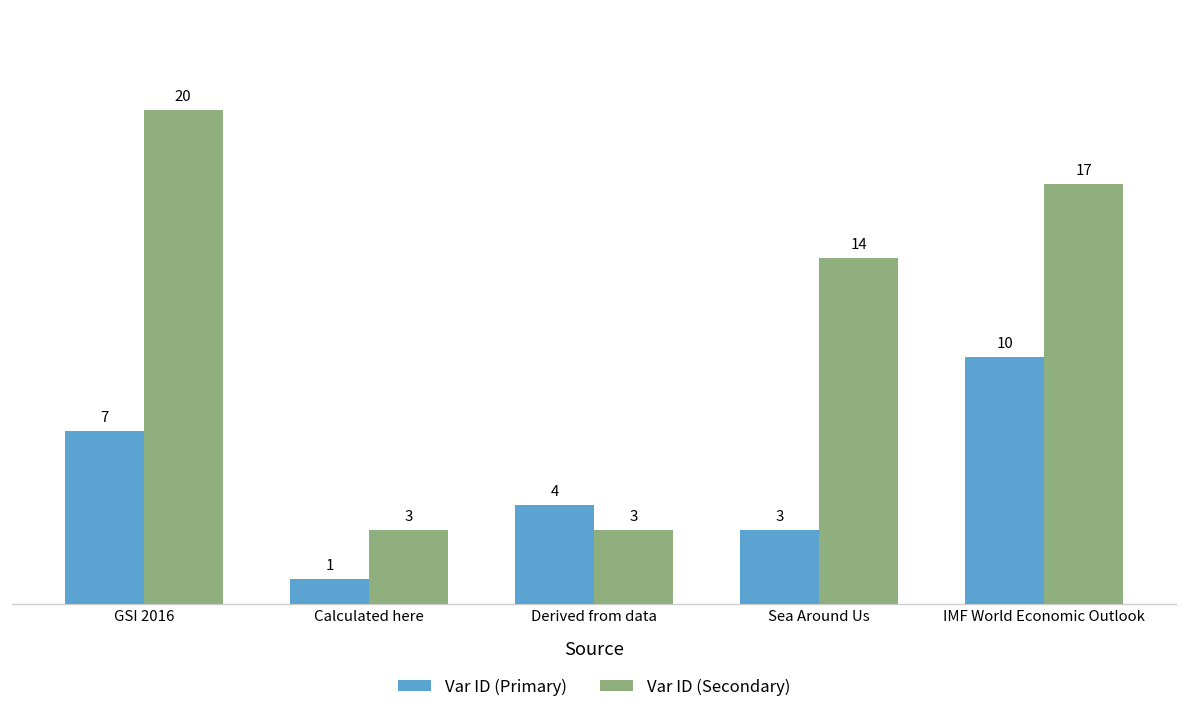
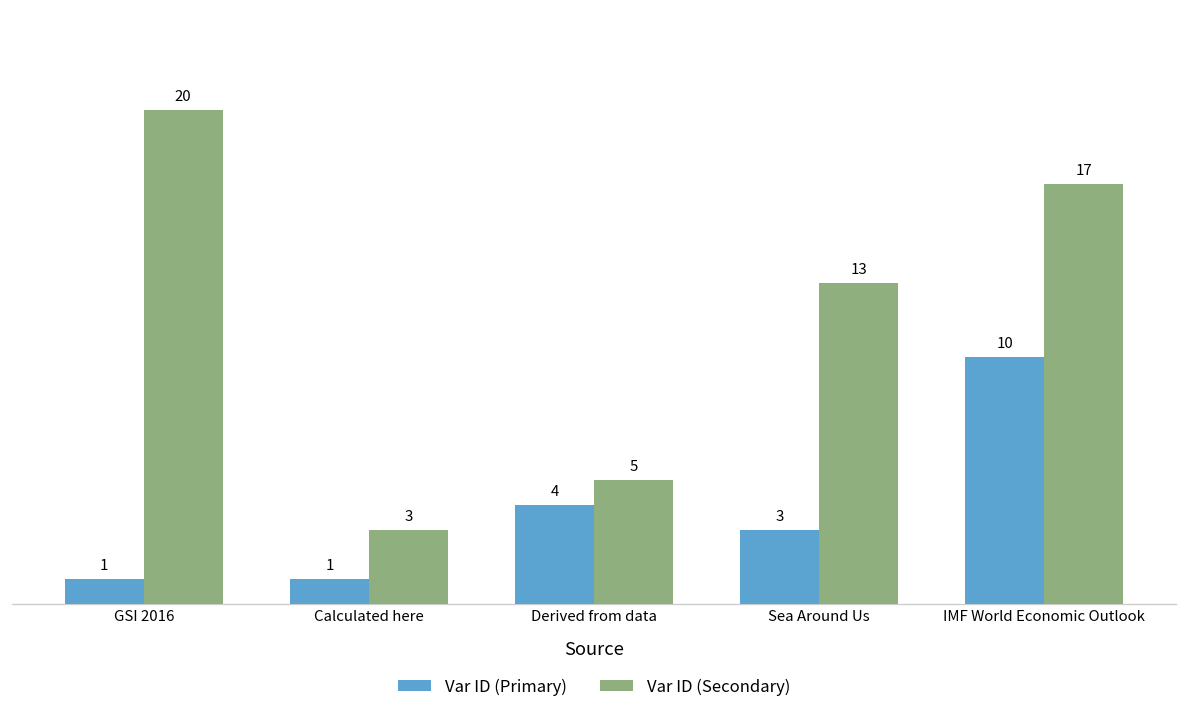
Var ID (Primary), GSI 2016: 7 -> 1
Var ID (Secondary), Derived from data: 3 -> 5
Var ID (Secondary), Sea Around Us: 14 -> 13
